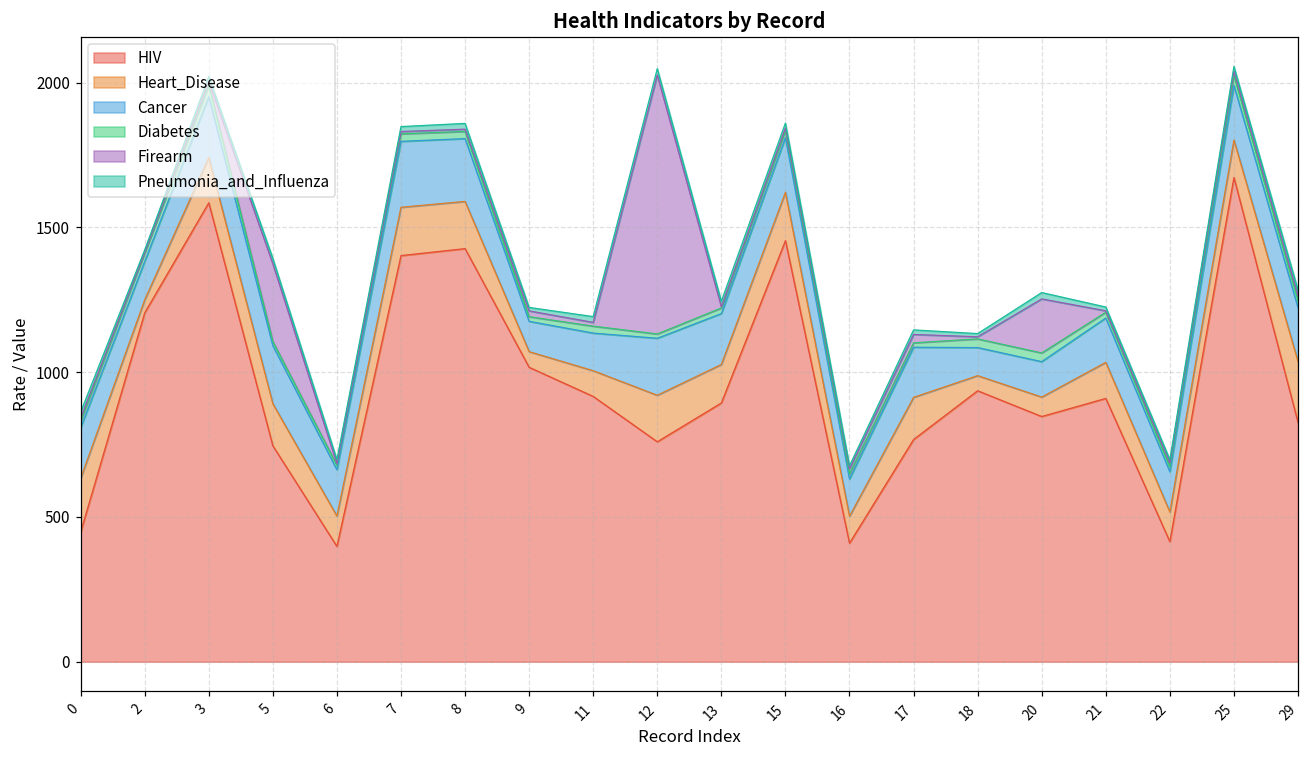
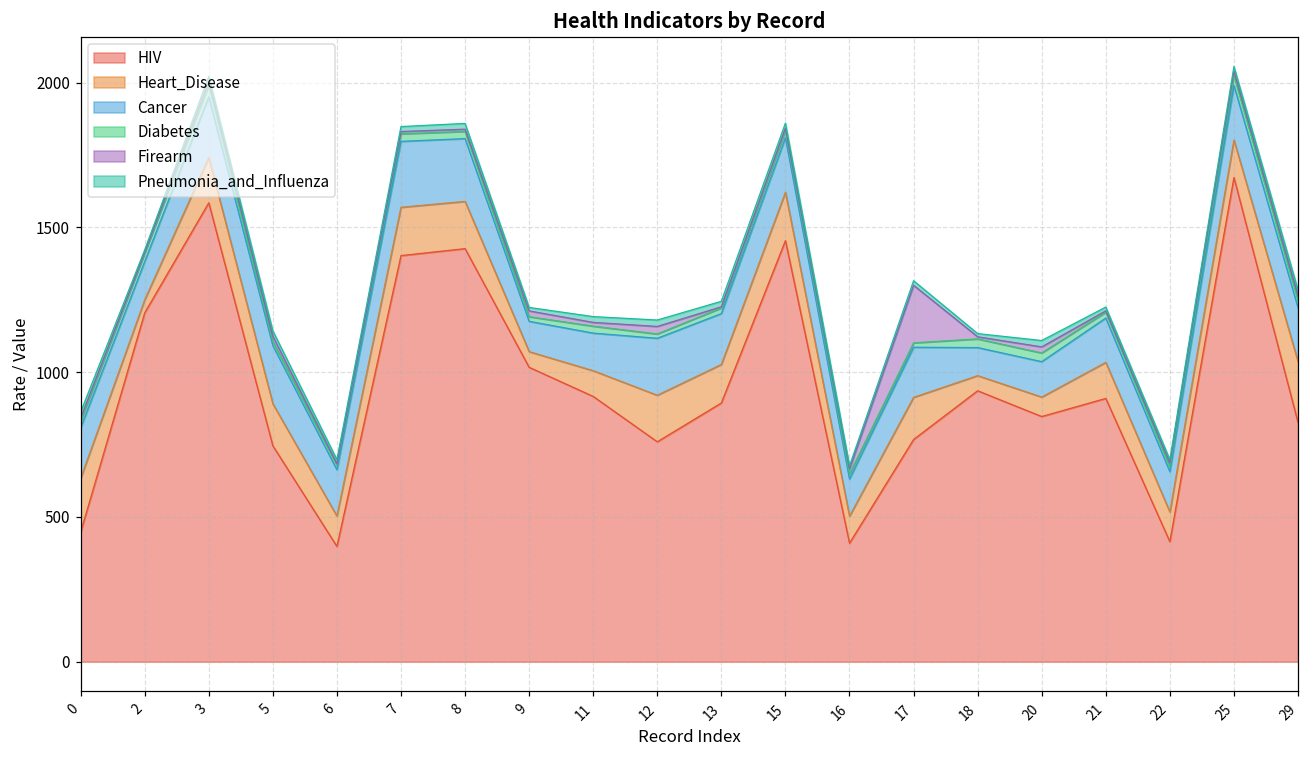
Firearm, 5: 270 -> 20
Firearm, 12: 890 -> 30
Firearm, 17: 30 -> 200
Firearm, 20: 190 -> 20
